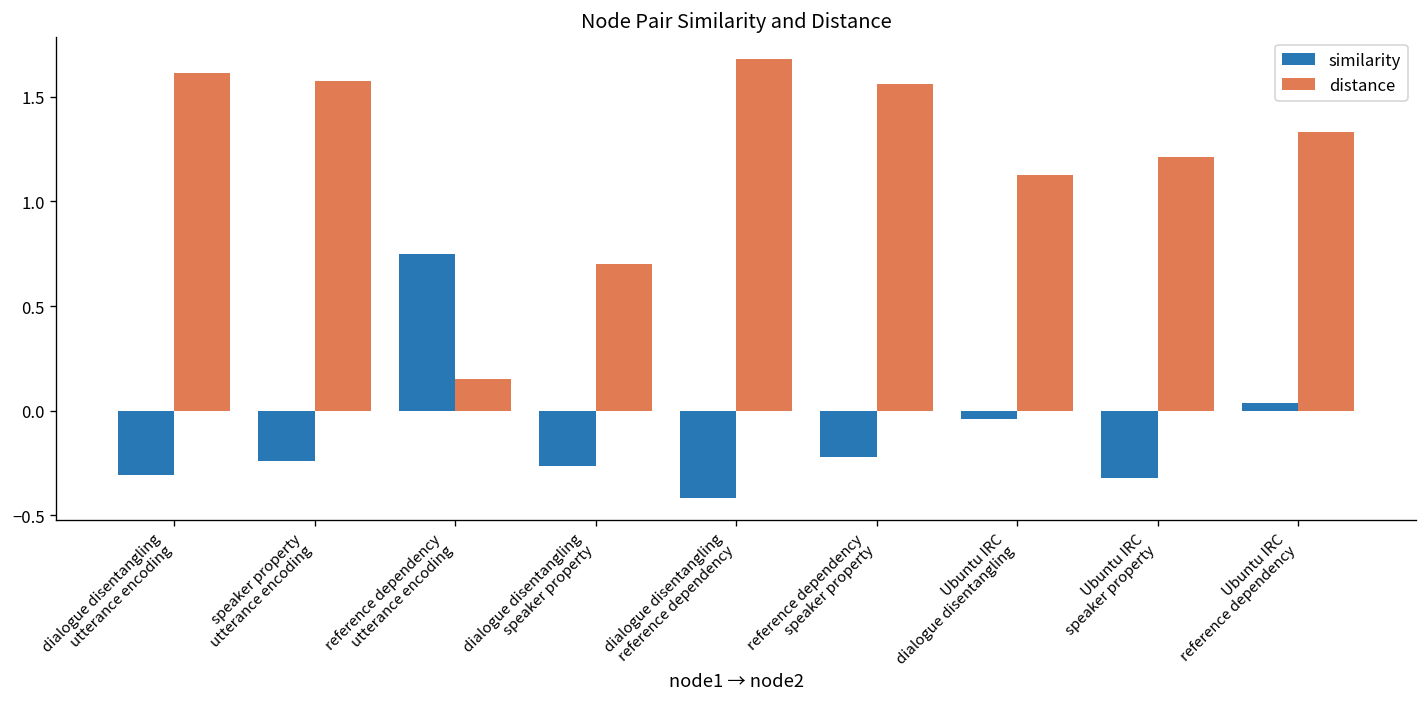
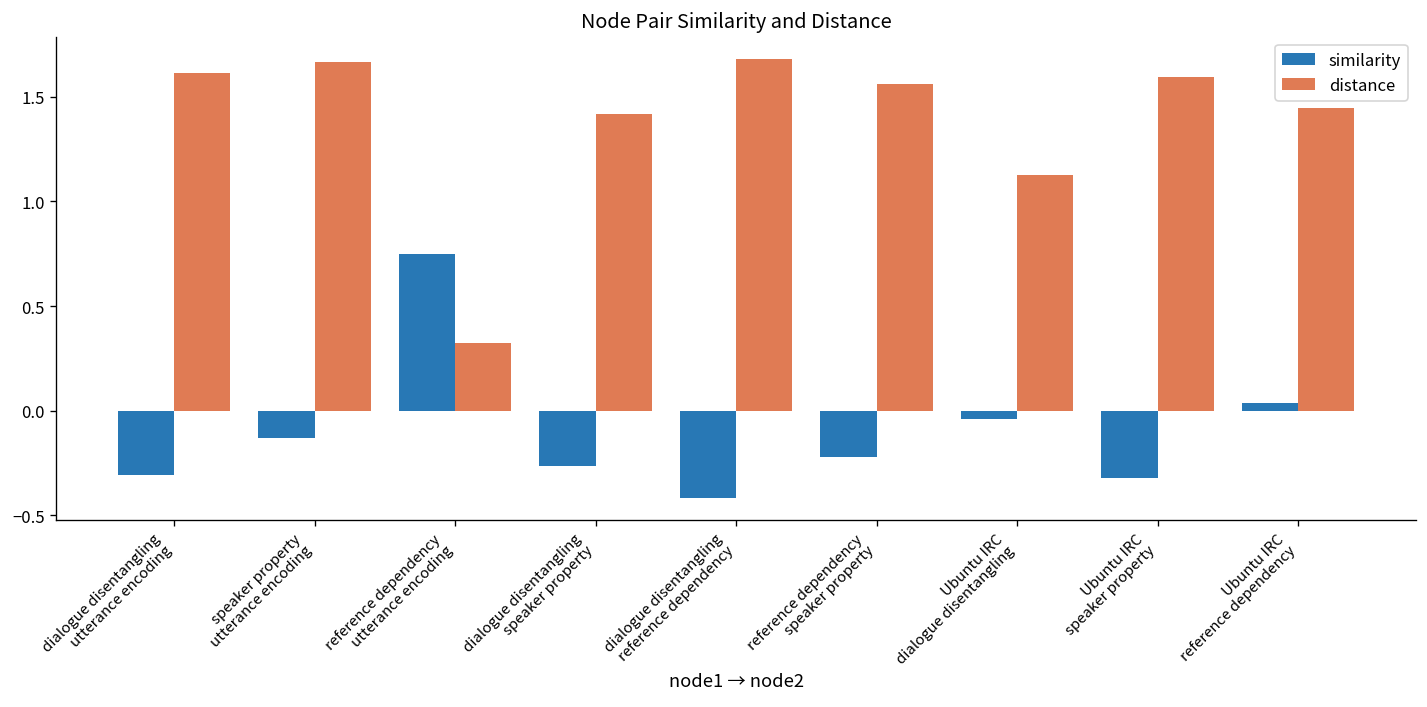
similarity, speaker property utterance encoding: -0.24 -> -0.13
distance, speaker property utterance encoding: 1.58 -> 1.66
distance, reference dependency utterance encoding: 0.15 -> 0.32
distance, dialogue disentangling speaker property: 0.70 -> 1.42
distance, Ubuntu IRC speaker property: 1.21 -> 1.59
distance, Ubuntu IRC reference dependency: 1.33 -> 1.45
